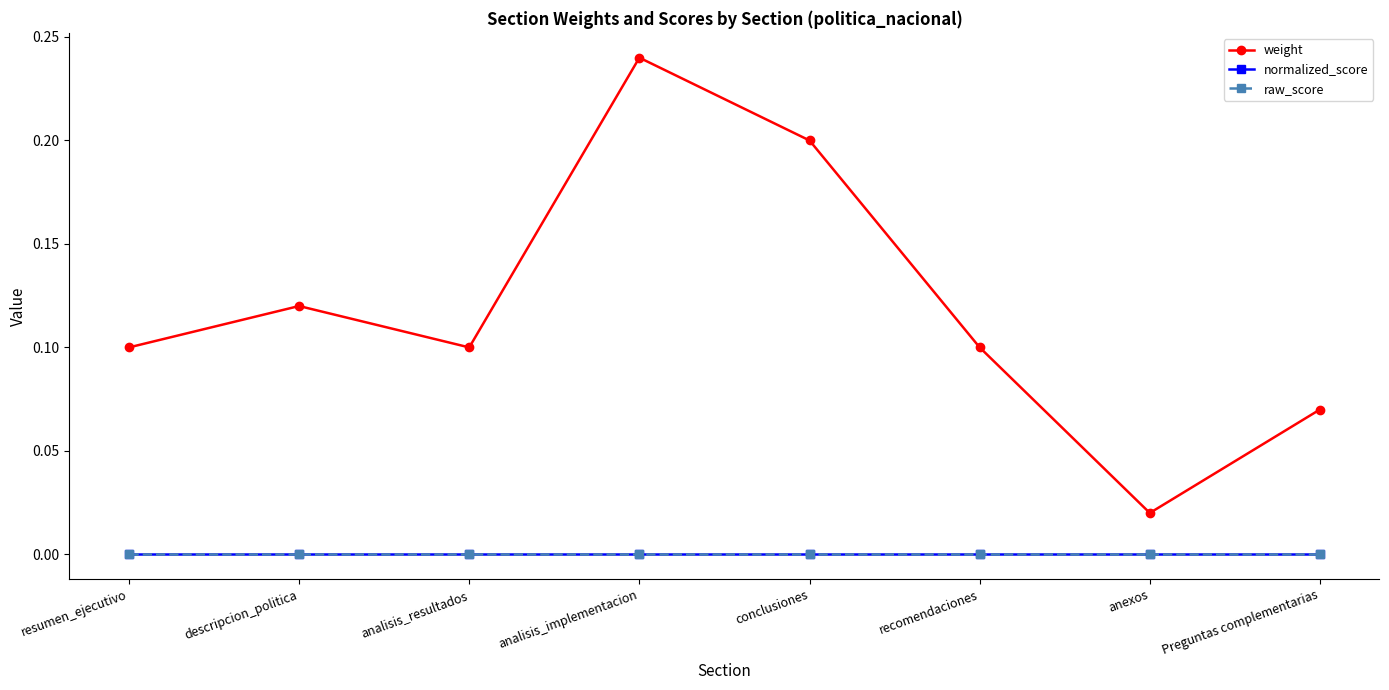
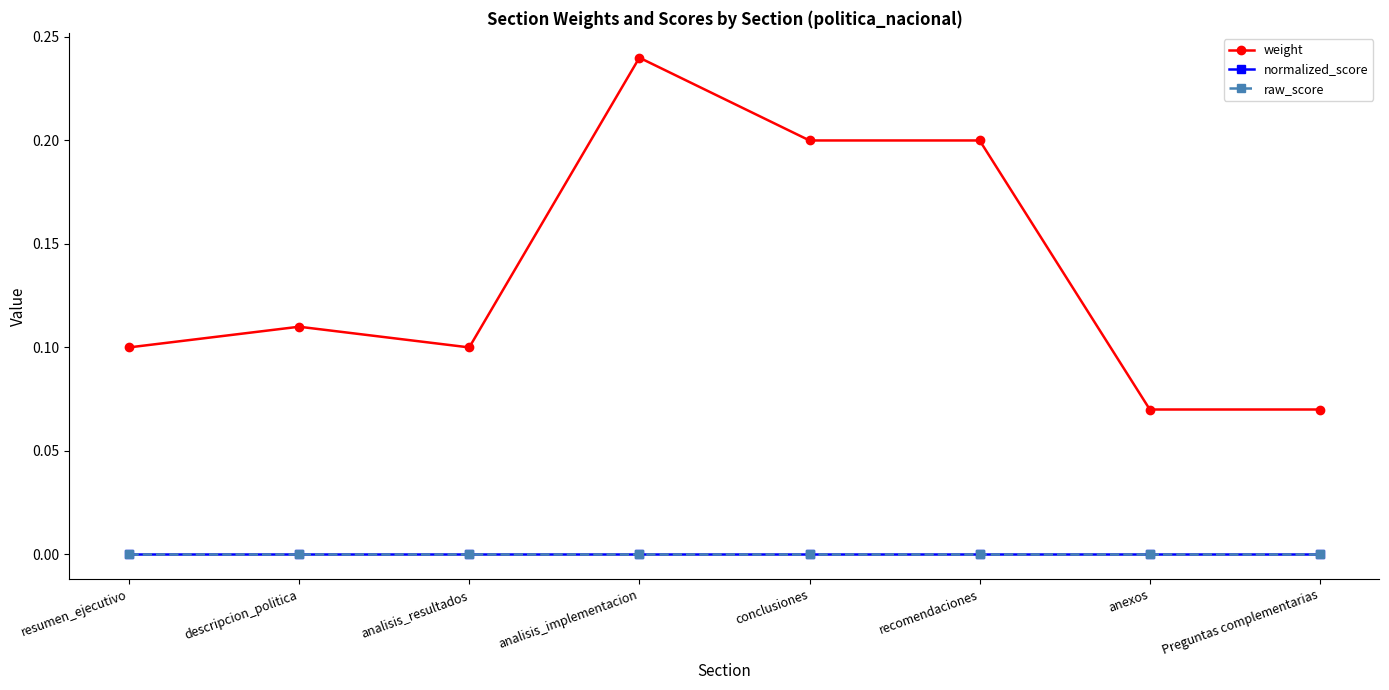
weight, descripcion_politica: 0.12 -> 0.11
weight, recomendaciones: 0.1 -> 0.2
weight, anexos: 0.02 -> 0.07
